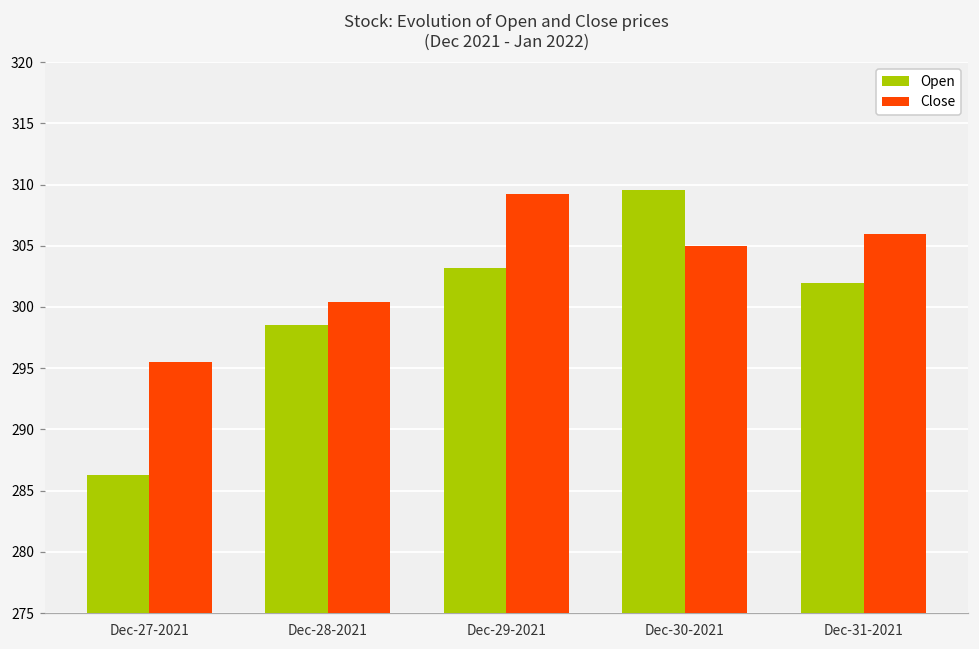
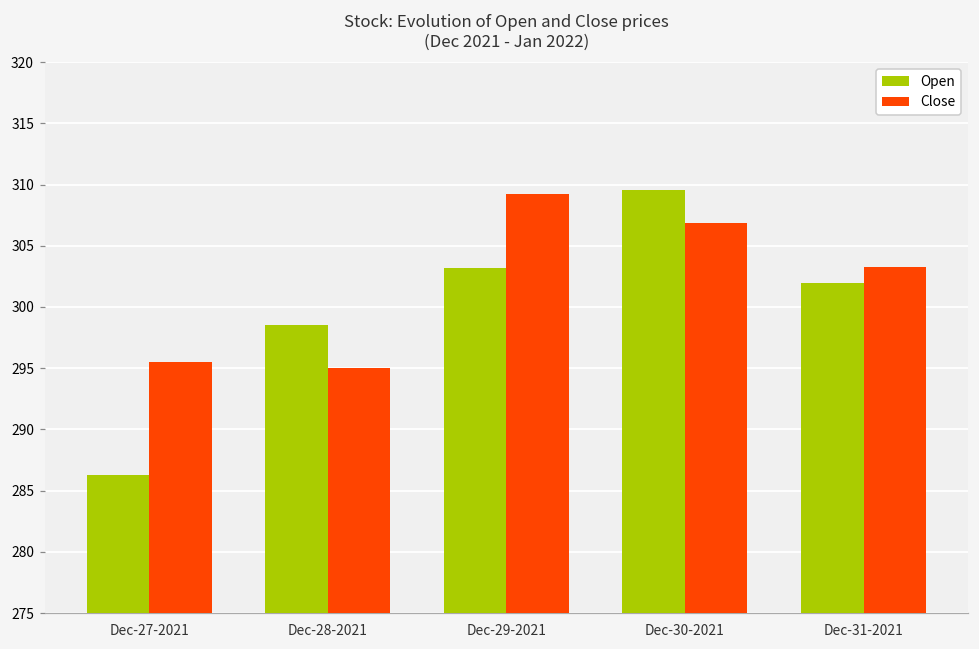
Close, Dec-28-2021: 300.4 -> 295.0
Close, Dec-30-2021: 305.0 -> 306.9
Close, Dec-31-2021: 306.0 -> 303.3
